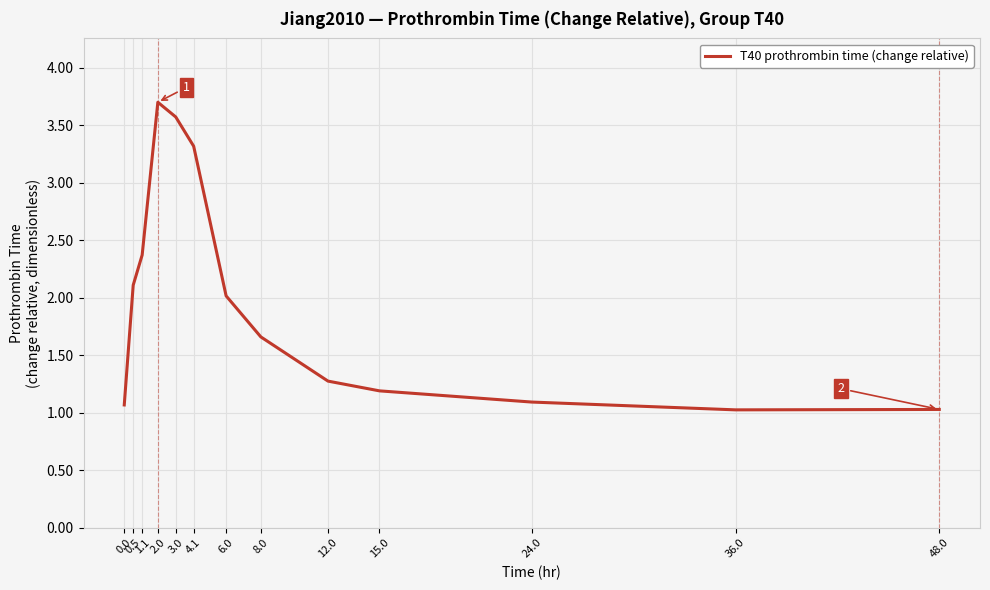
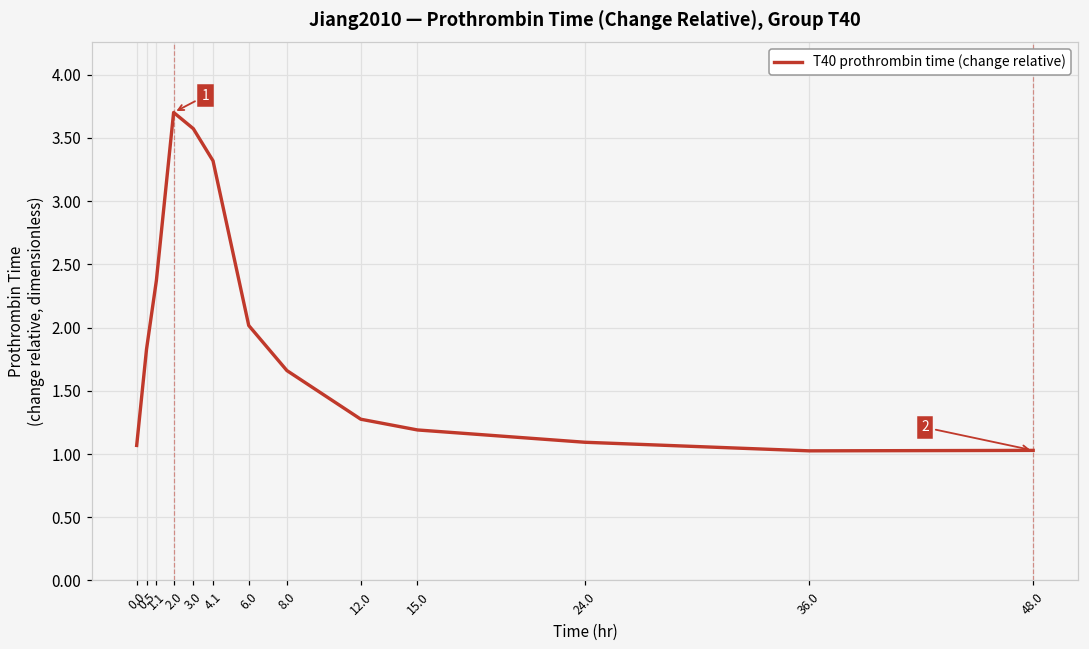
0.5: 2.11 -> 1.83
